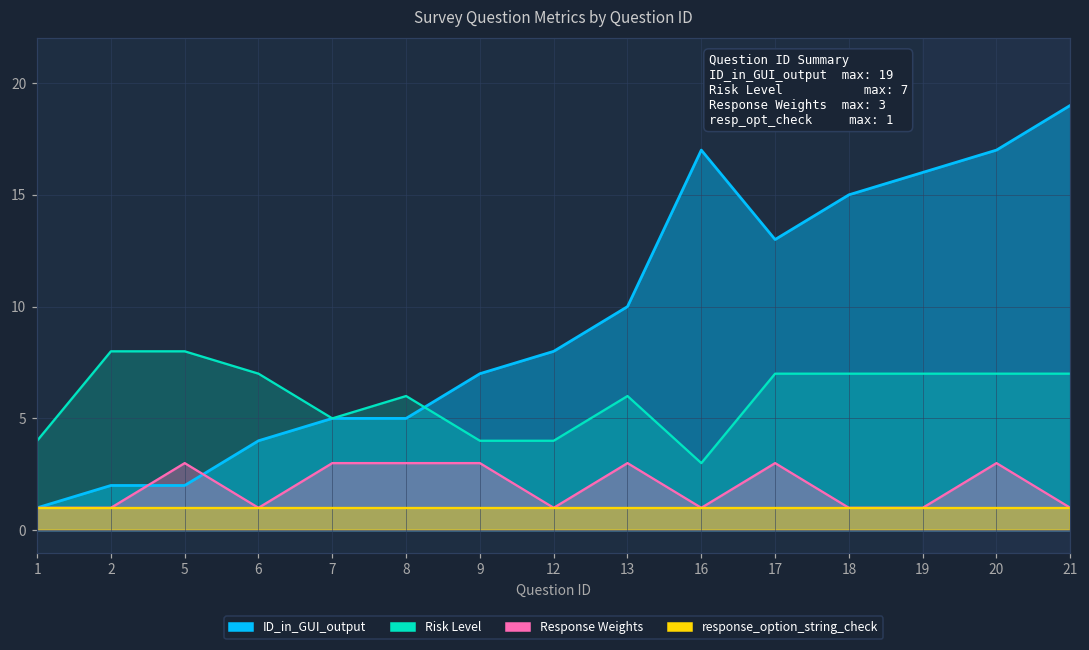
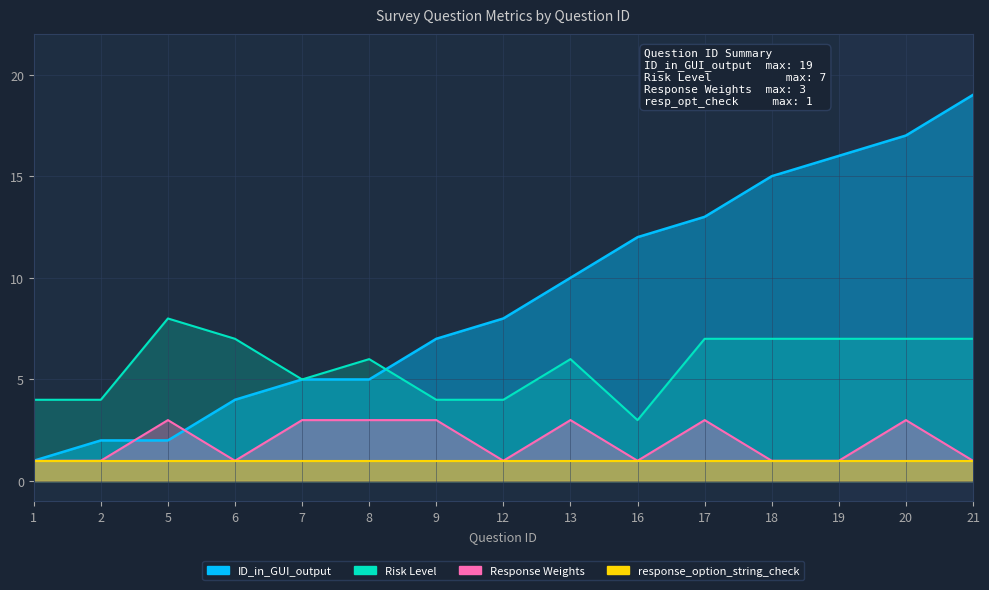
Risk Level, 2: 8 -> 4
ID_in_GUI_output, 16: 17 -> 12
